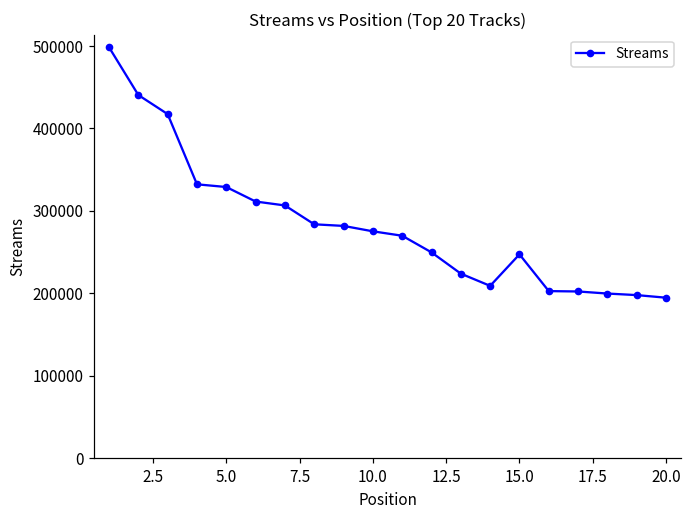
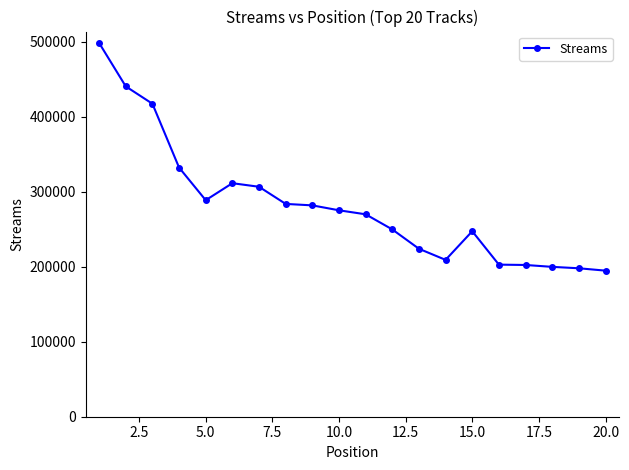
5.0: 330000 -> 290000
